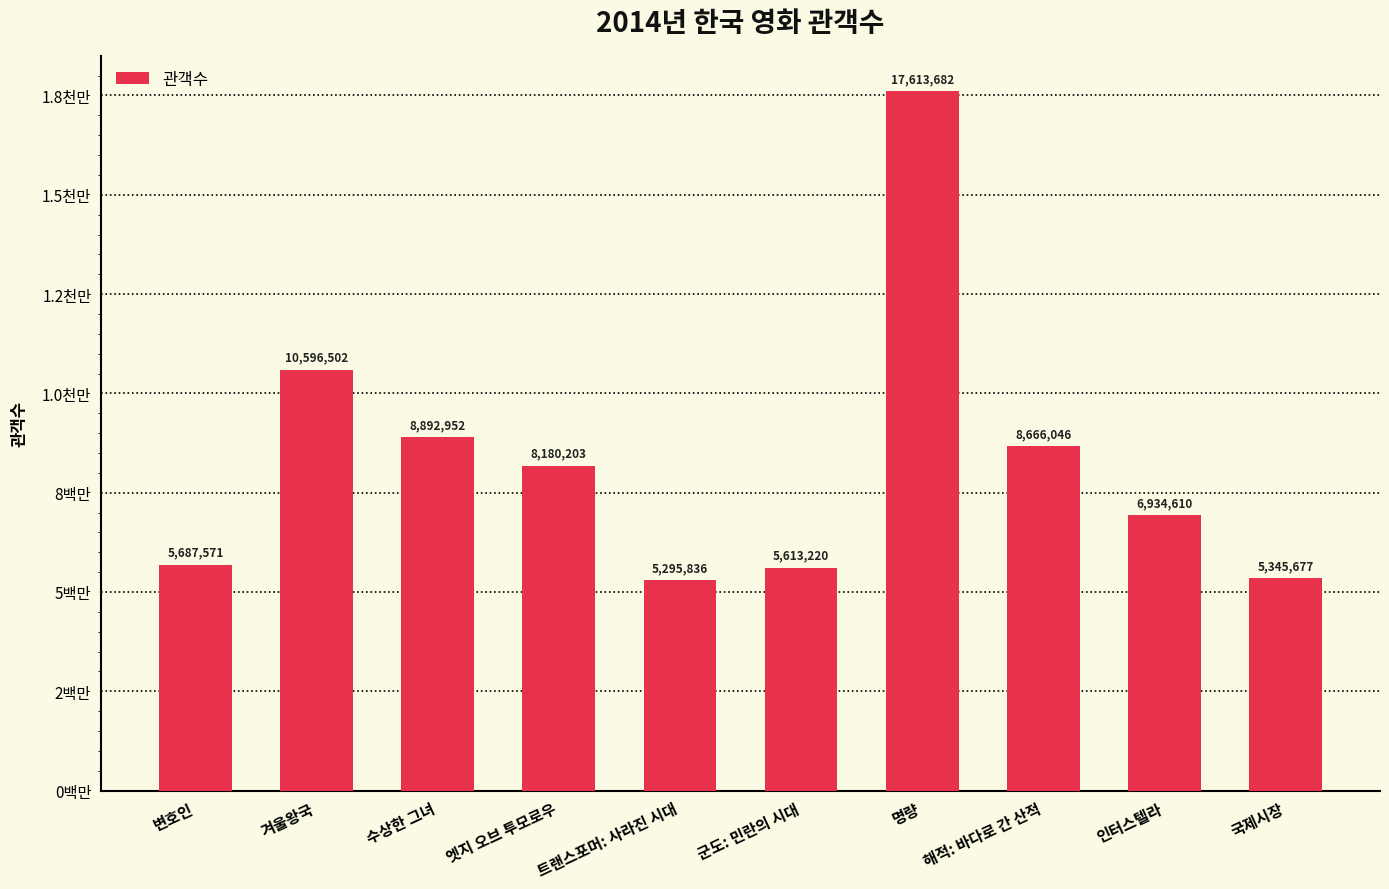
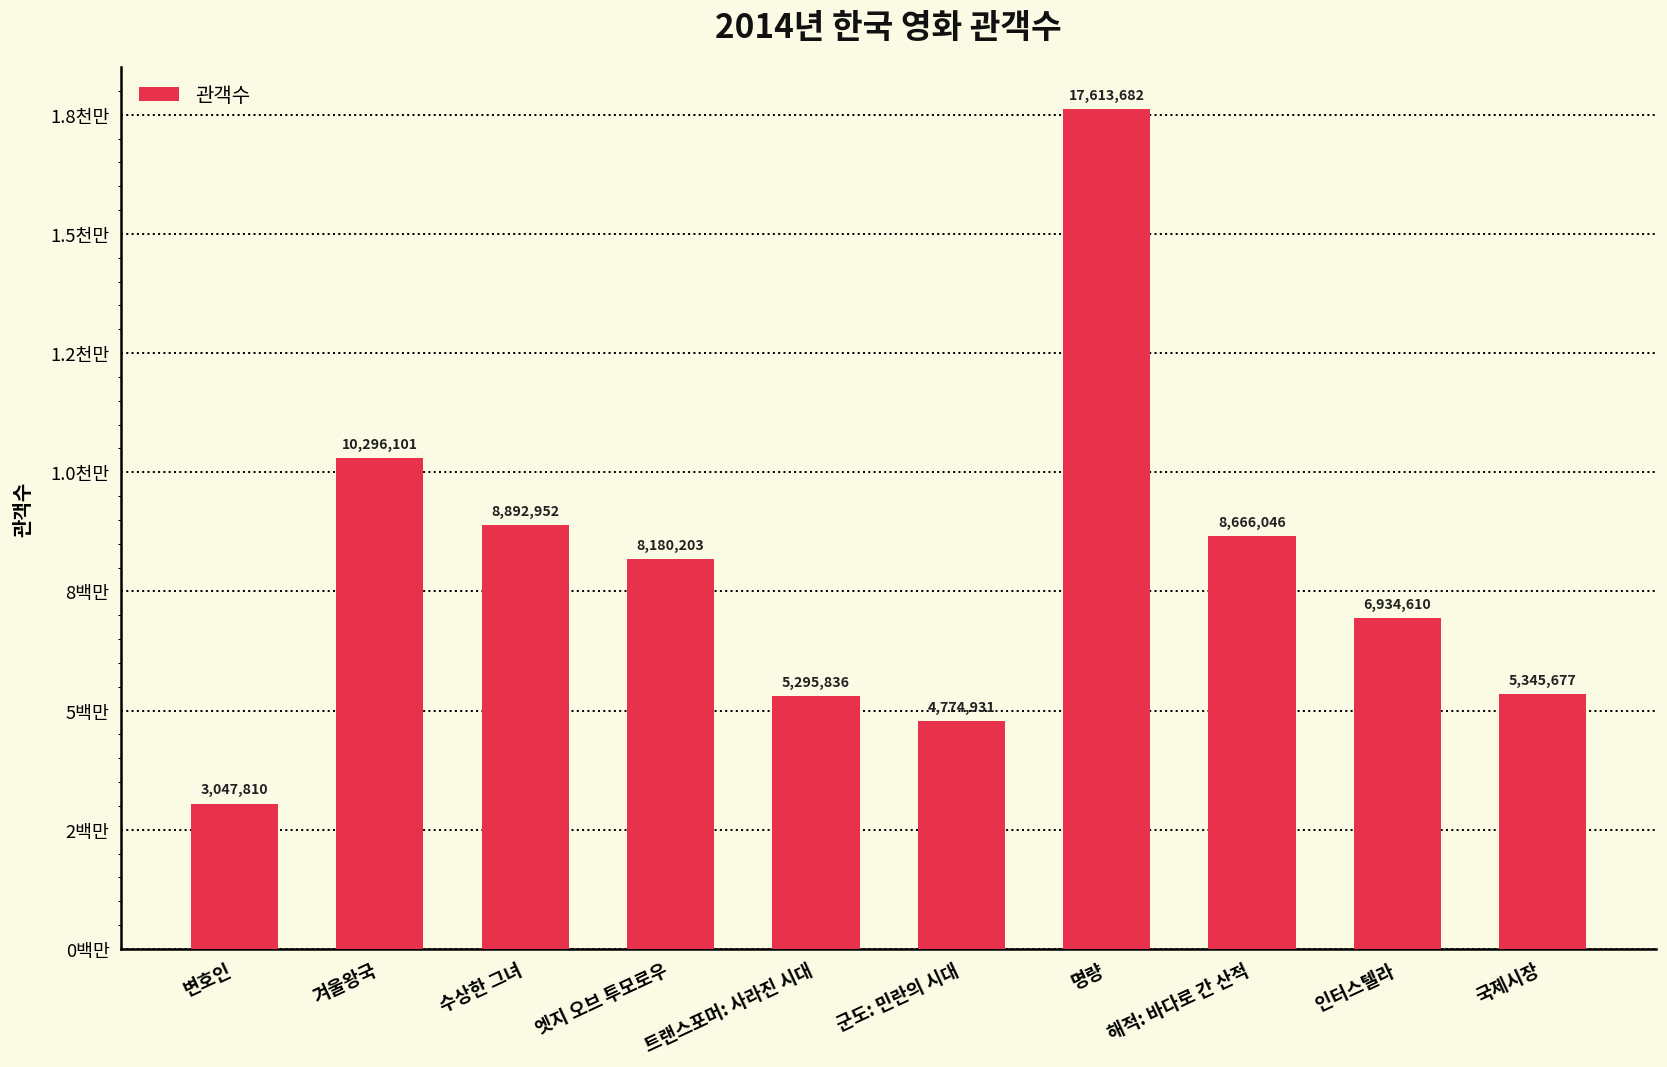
변호인: 5,687,571 -> 3,047,810
겨울왕국: 10,596,502 -> 10,296,101
군도: 민란의 시대: 5,613,220 -> 4,774,931
